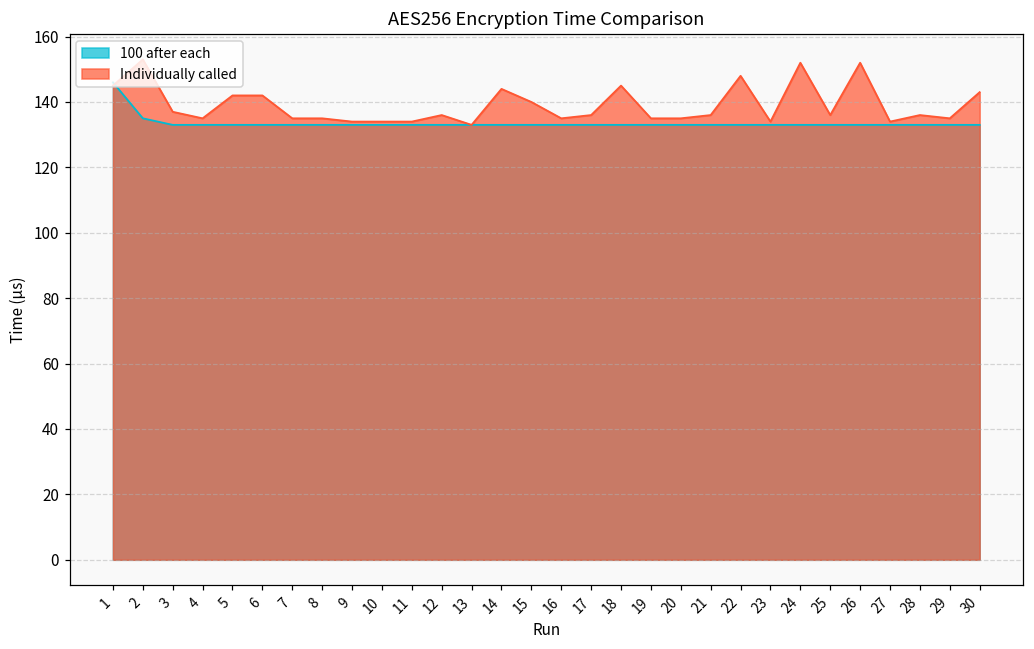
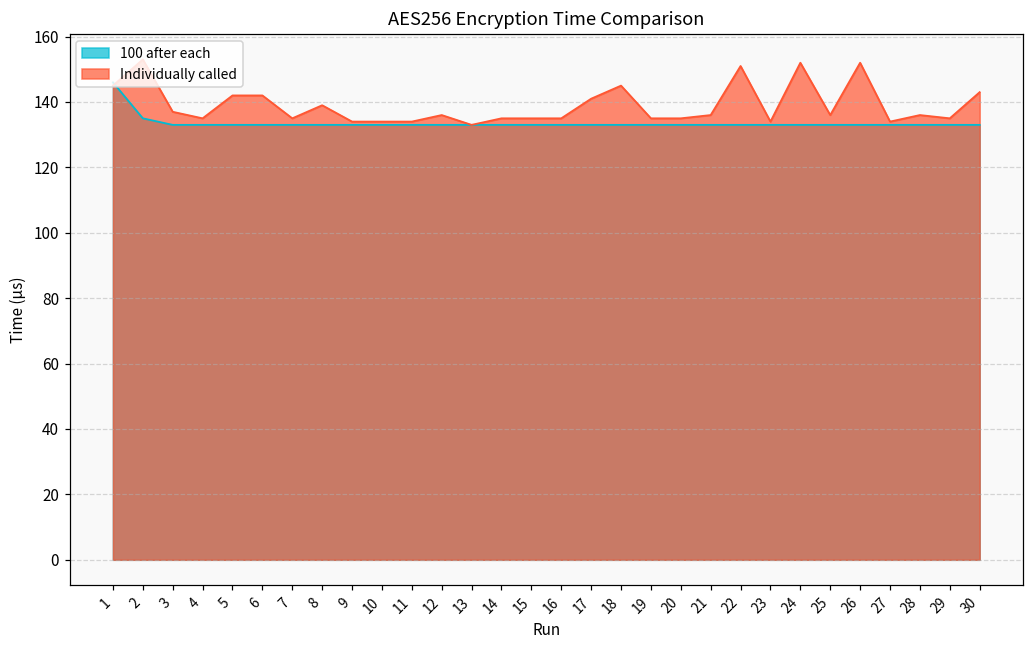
Individually called, 8: 135 -> 139
Individually called, 14: 144 -> 135
Individually called, 15: 140 -> 135
Individually called, 17: 136 -> 141
Individually called, 22: 148 -> 151
